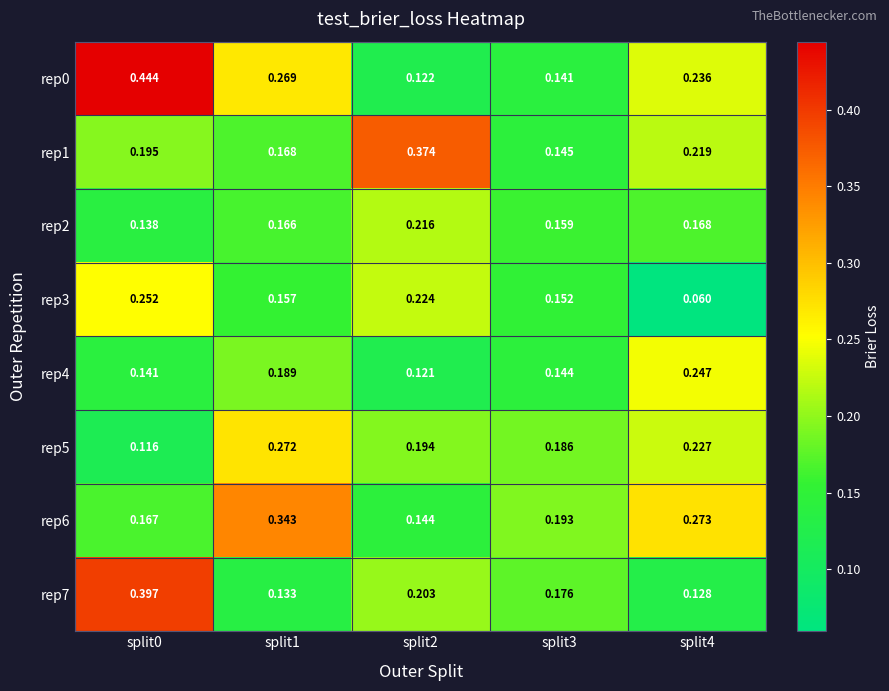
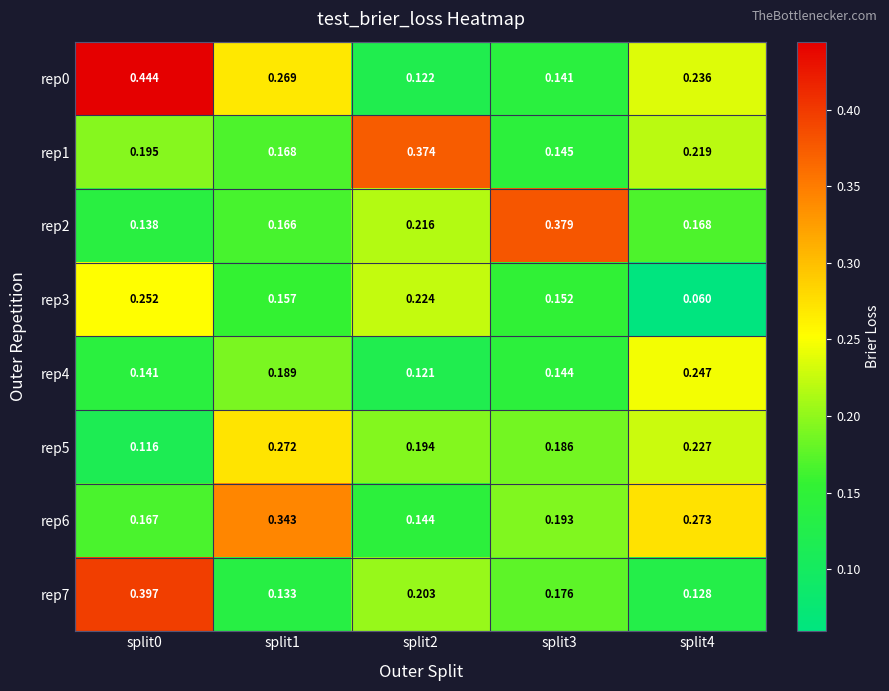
rep2, split3: 0.159 -> 0.379
